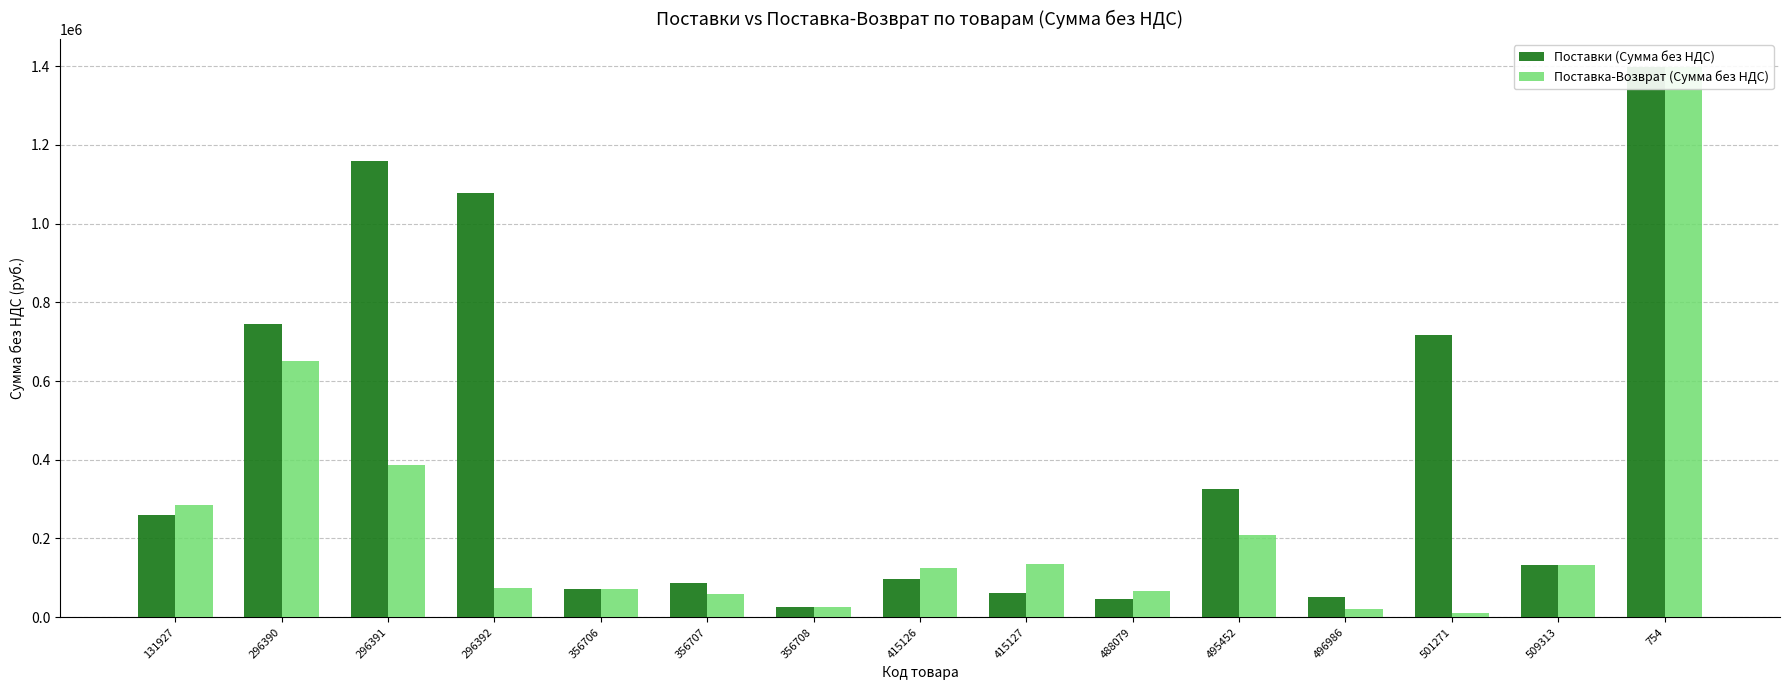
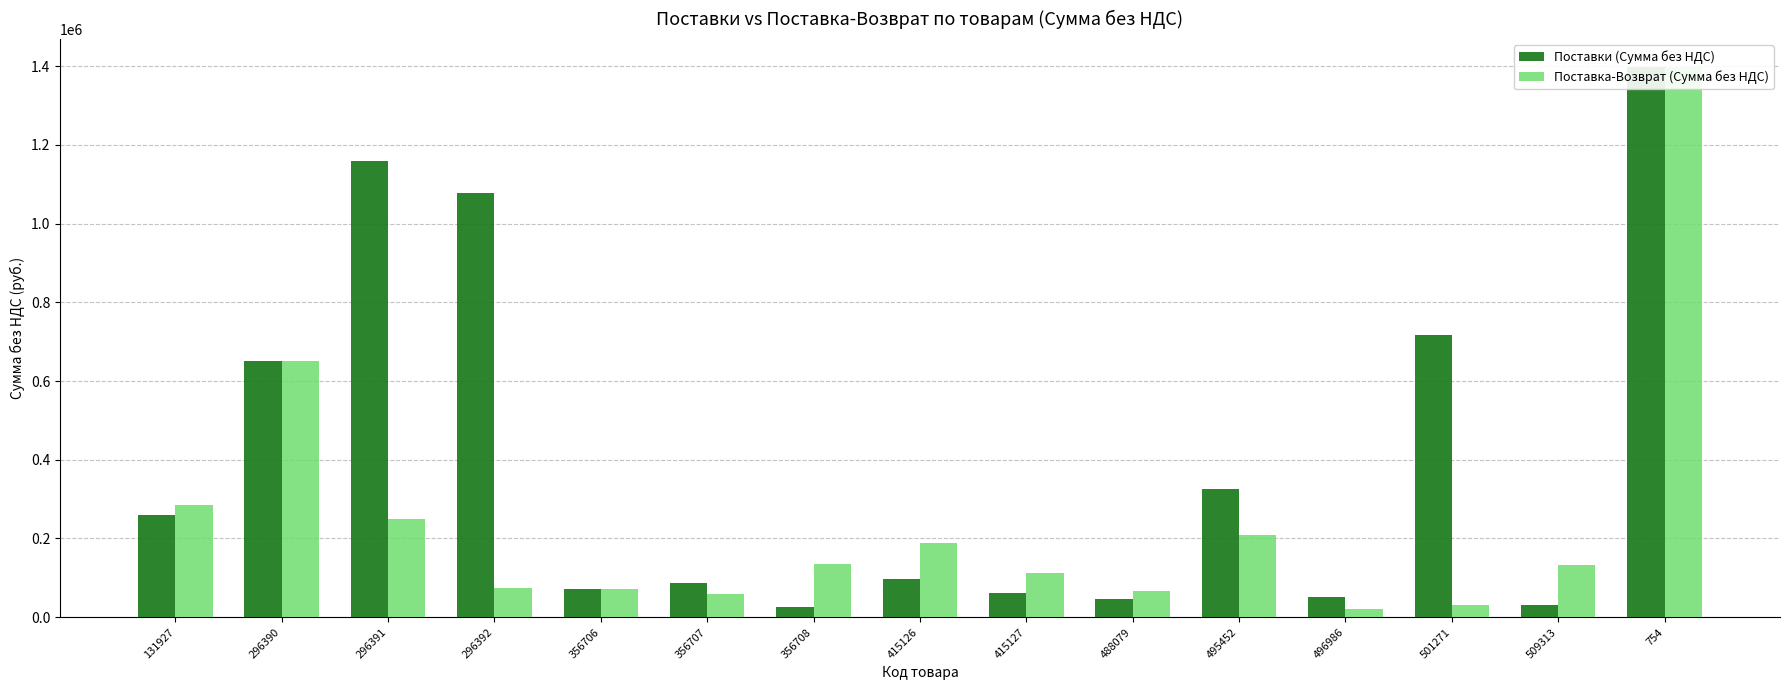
Поставки (Сумма без НДС), 296390: 750000 -> 650000
Поставка-Возврат (Сумма без НДС), 296391: 390000 -> 250000
Поставка-Возврат (Сумма без НДС), 356708: 30000 -> 130000
Поставка-Возврат (Сумма без НДС), 415126: 120000 -> 190000
Поставка-Возврат (Сумма без НДС), 415127: 130000 -> 110000
Поставка-Возврат (Сумма без НДС), 501271: 10000 -> 30000
Поставки (Сумма без НДС), 509313: 130000 -> 30000
